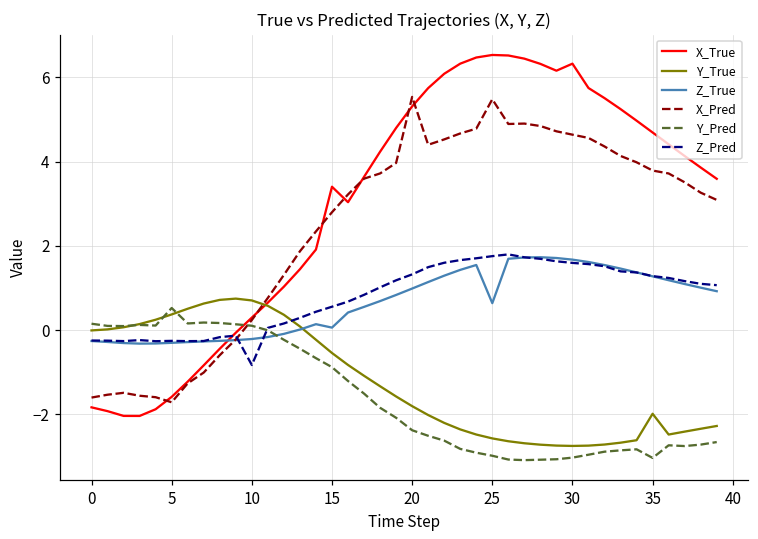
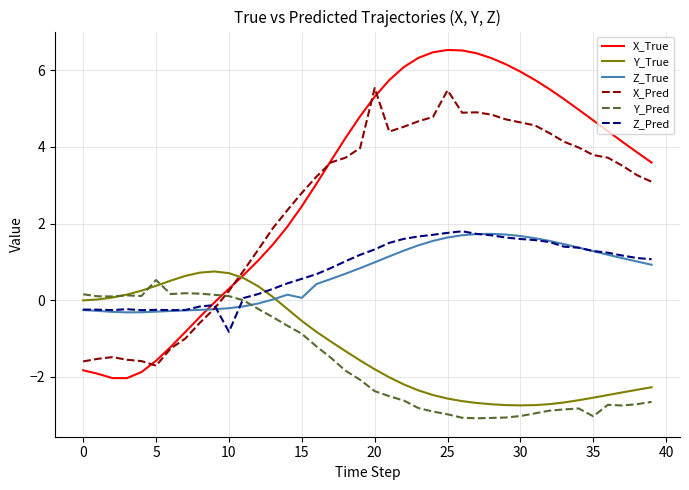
X_True, 15: 3.4 -> 2.4
Z_True, 25: 0.6 -> 1.6
X_True, 30: 6.3 -> 6.0
Y_True, 35: -2.0 -> -2.5
